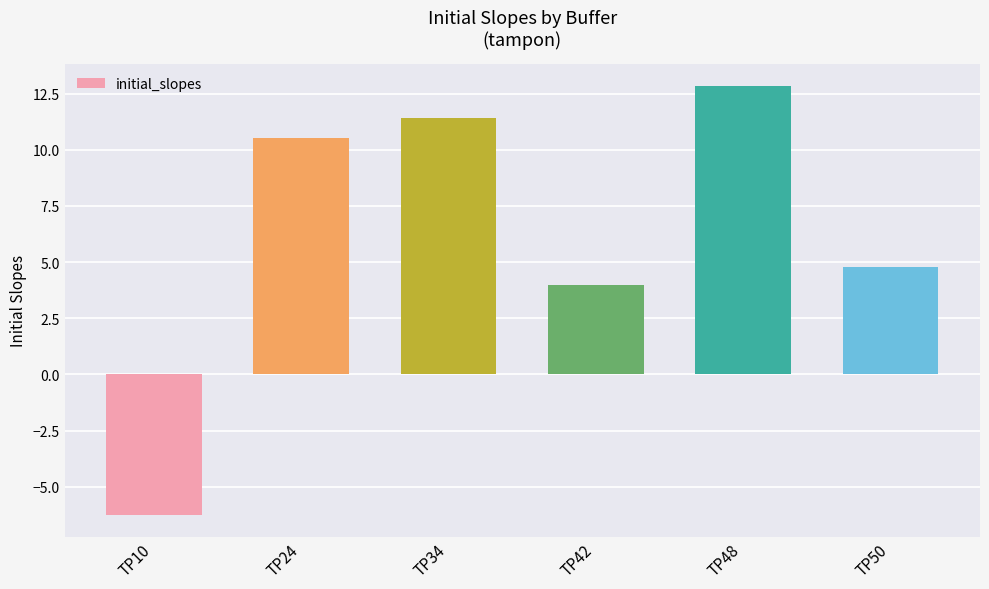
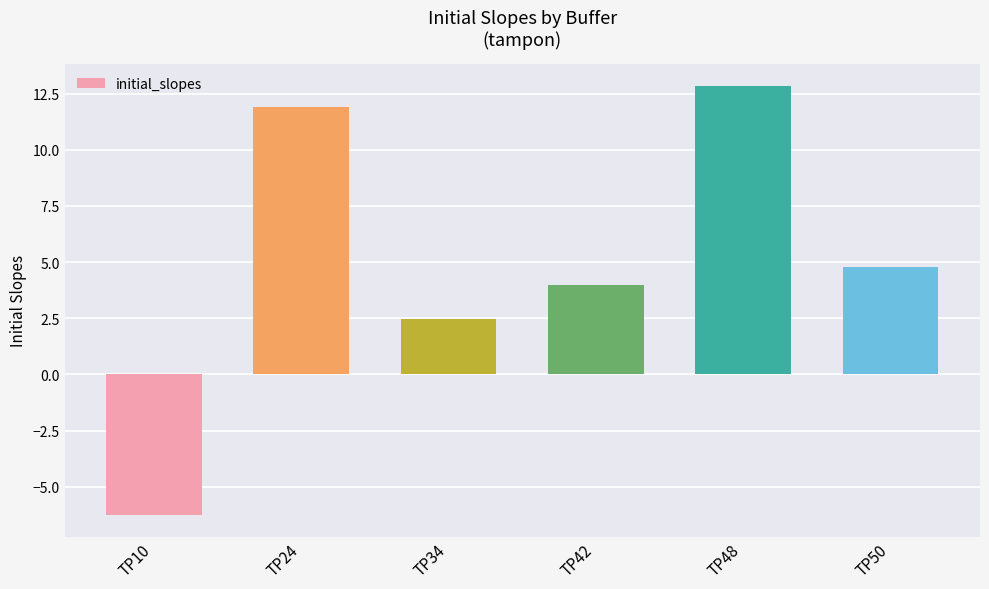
TP24: 10.5 -> 11.9
TP34: 11.4 -> 2.4
